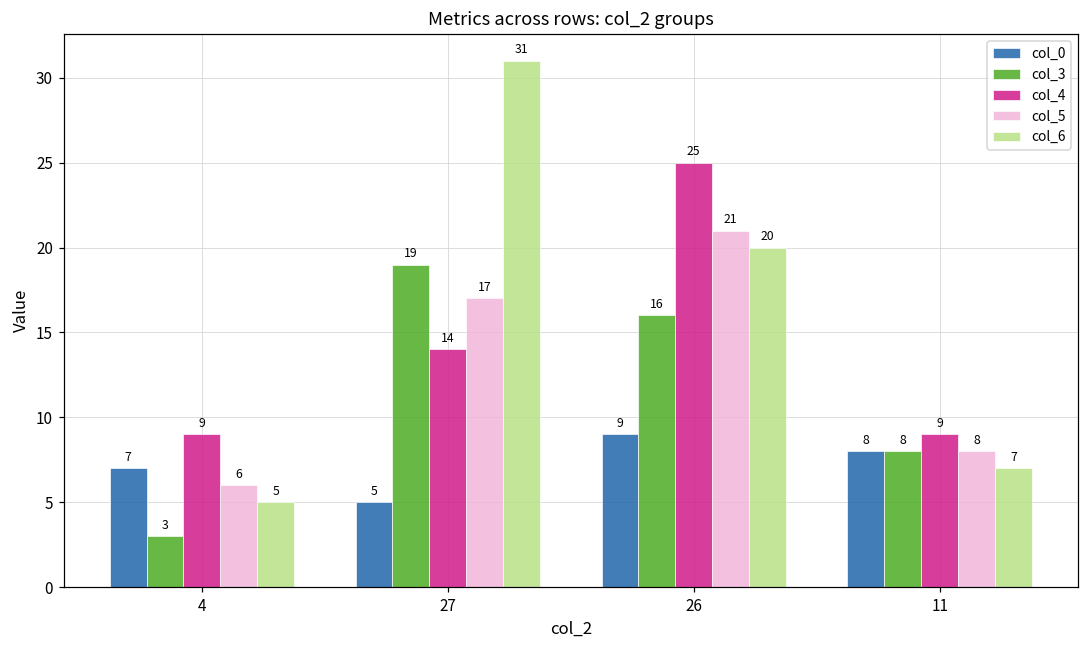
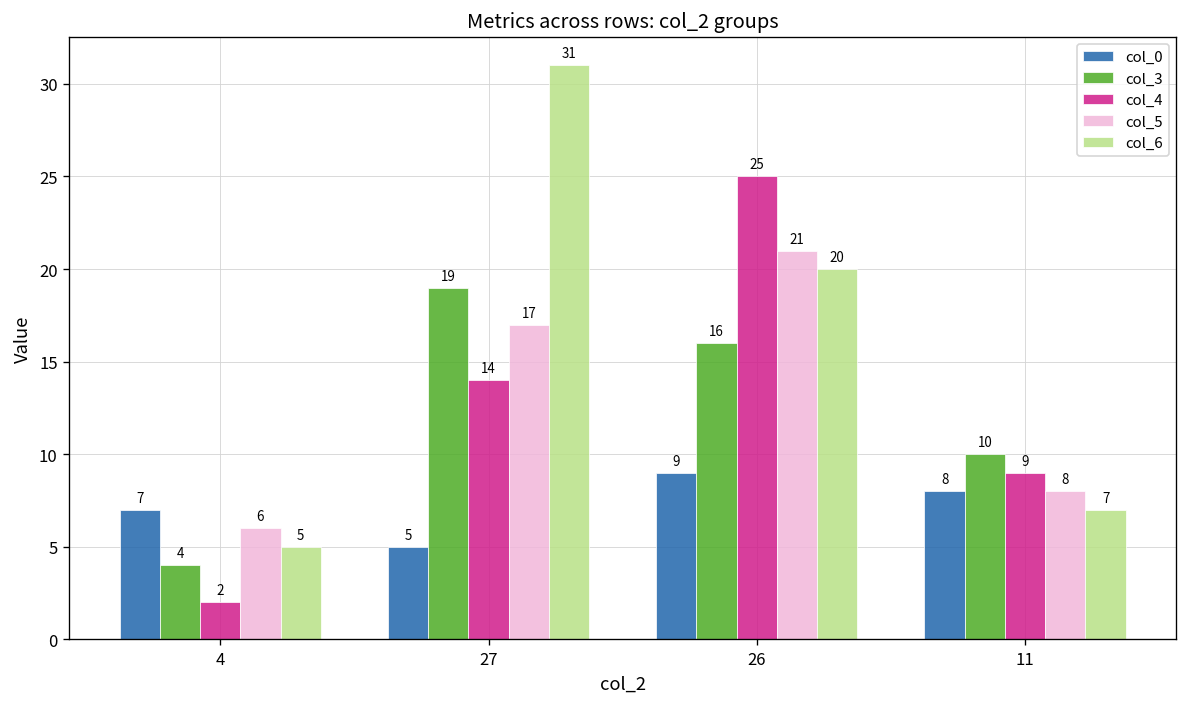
col_3, 4: 3 -> 4
col_4, 4: 9 -> 2
col_3, 11: 8 -> 10
